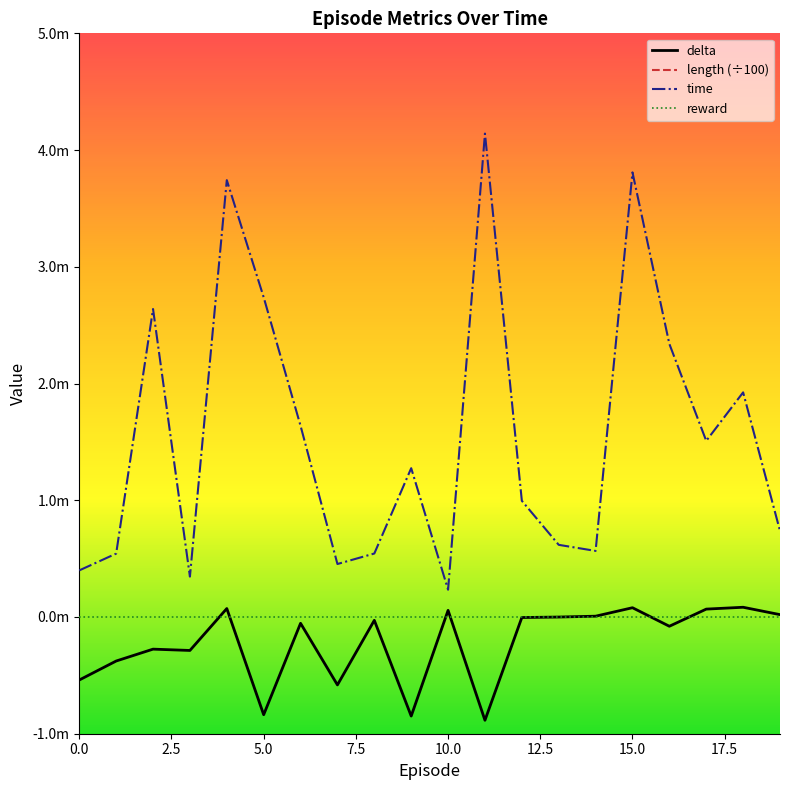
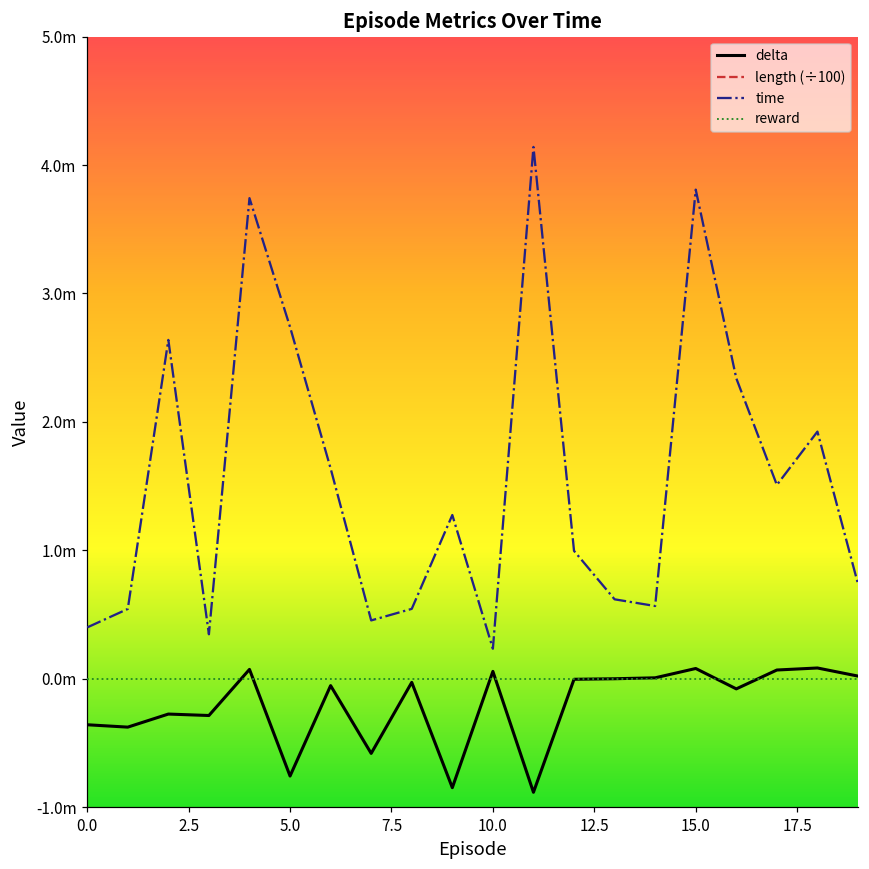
delta, 0.0: -0.54m -> -0.36m
delta, 5.0: -0.84m -> -0.76m
